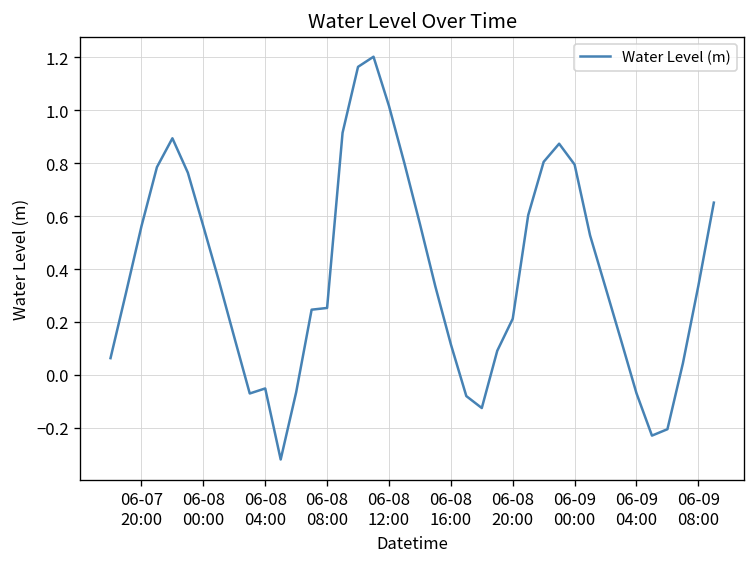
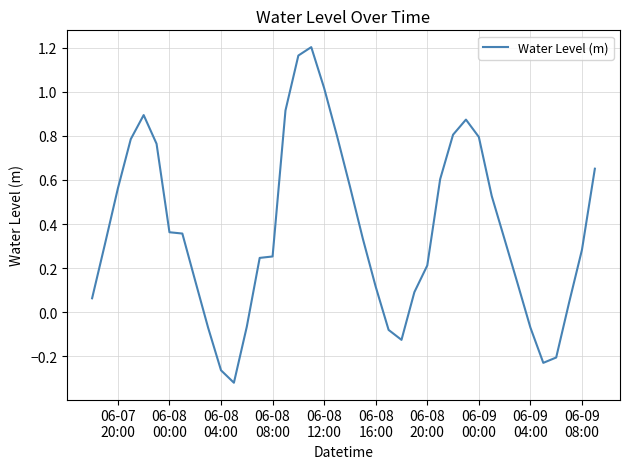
06-08 00:00: 0.56 -> 0.36
06-08 04:00: -0.05 -> -0.26
06-09 08:00: 0.34 -> 0.28
